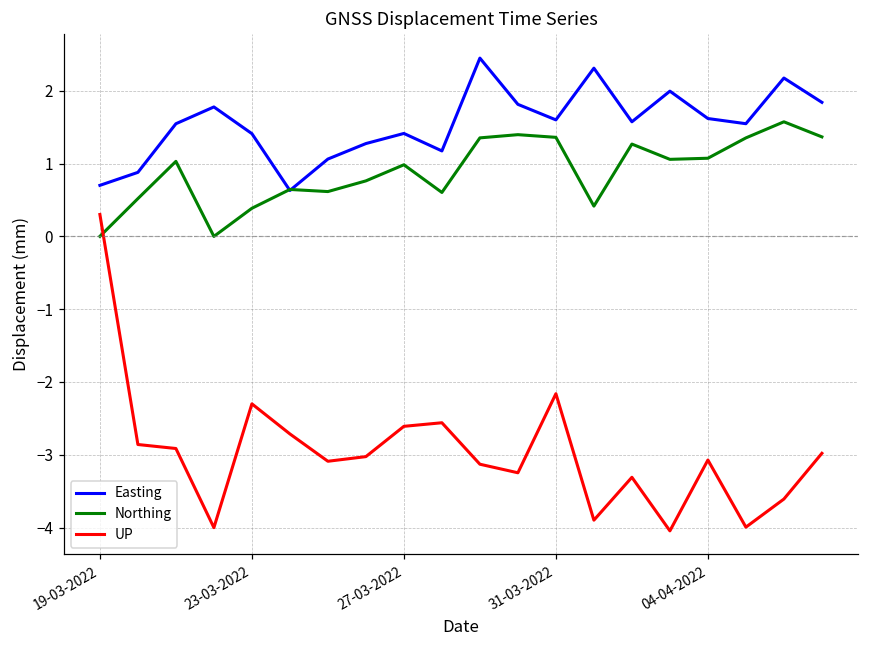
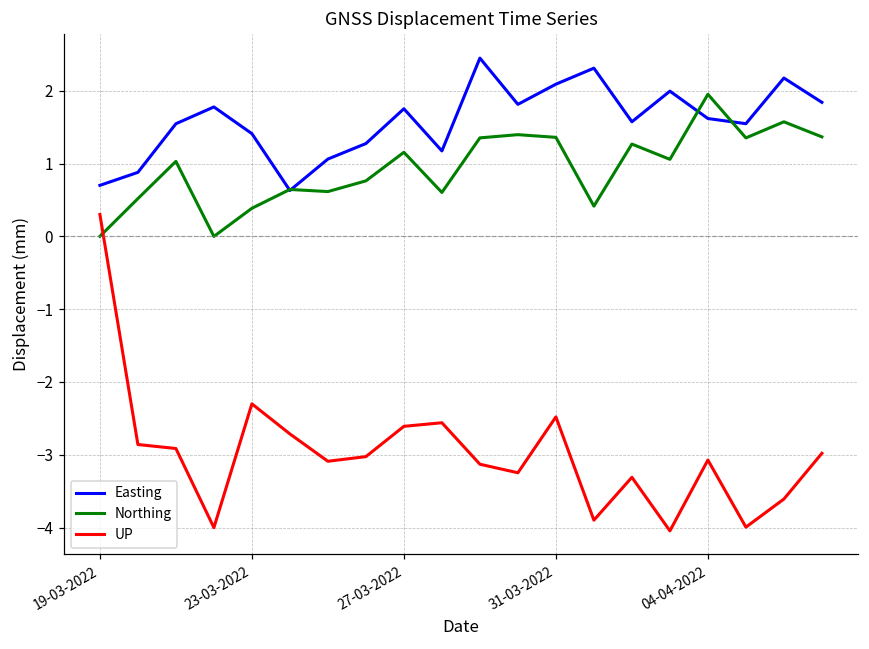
Easting, 27-03-2022: 1.4 -> 1.8
Northing, 27-03-2022: 1.0 -> 1.2
Easting, 31-03-2022: 1.6 -> 2.1
UP, 31-03-2022: -2.2 -> -2.5
Northing, 04-04-2022: 1.1 -> 2.0
